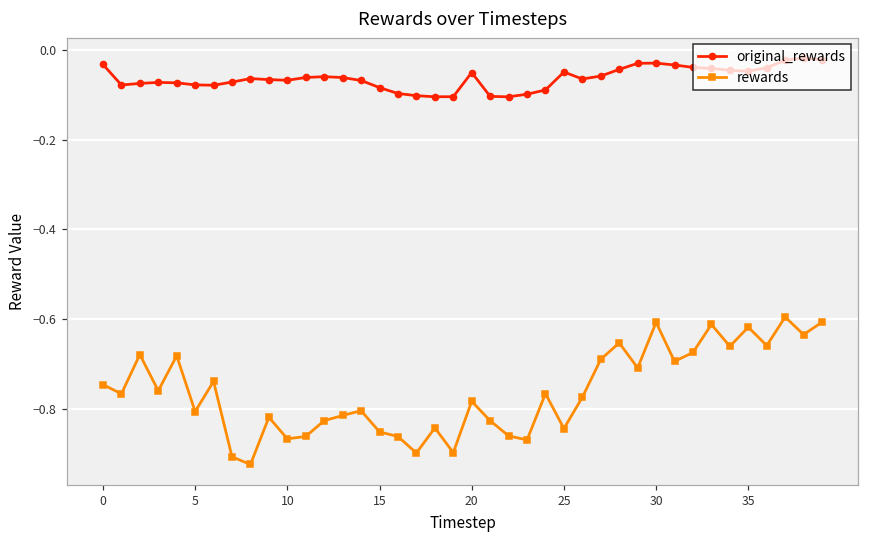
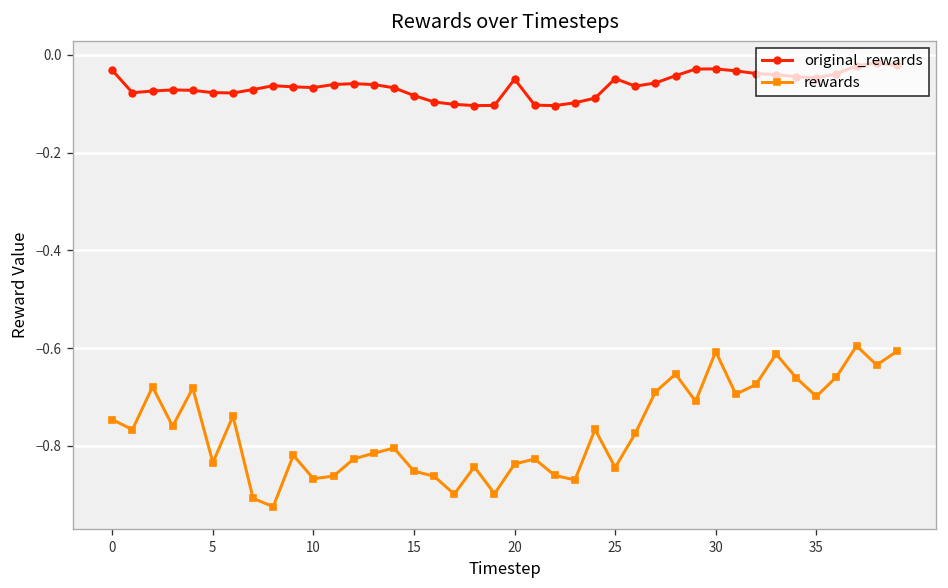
rewards, 5: -0.81 -> -0.83
rewards, 20: -0.78 -> -0.84
rewards, 35: -0.62 -> -0.70
